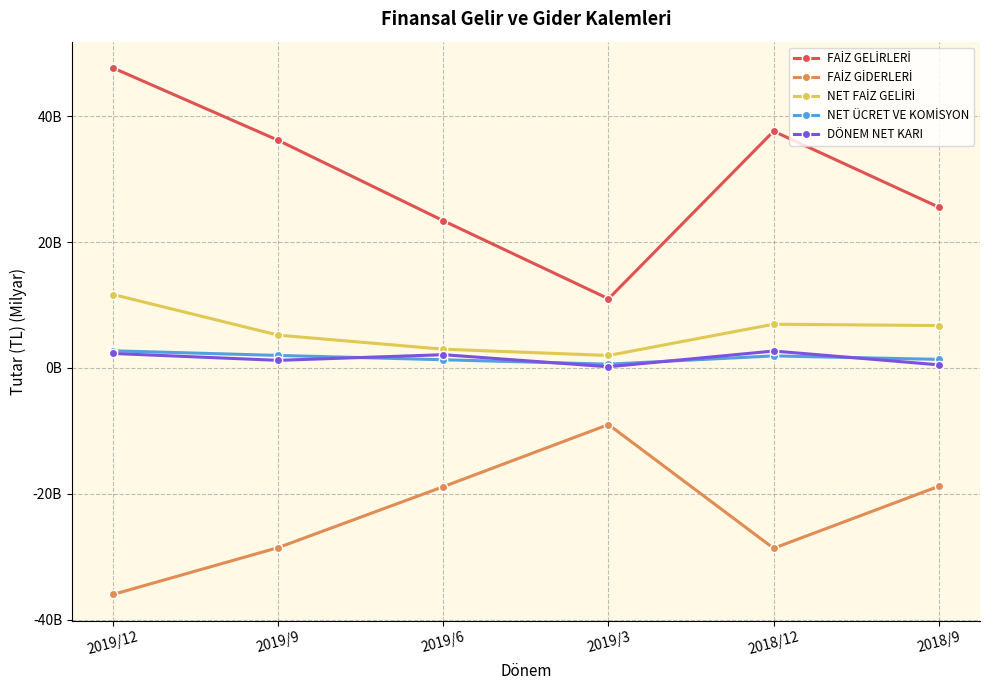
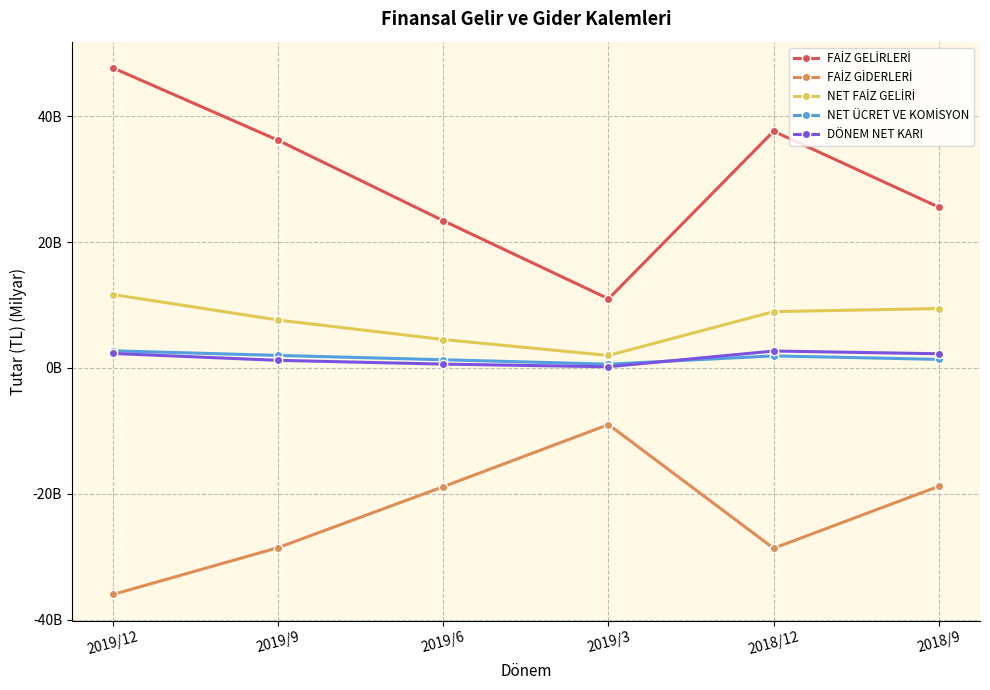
NET FAİZ GELİRİ, 2019/9: 5000000000 -> 8000000000
NET FAİZ GELİRİ, 2019/6: 3000000000 -> 5000000000
DÖNEM NET KARI, 2019/6: 2000000000 -> 1000000000
NET FAİZ GELİRİ, 2018/12: 7000000000 -> 9000000000
NET FAİZ GELİRİ, 2018/9: 7000000000 -> 9000000000
DÖNEM NET KARI, 2018/9: 0 -> 2000000000
